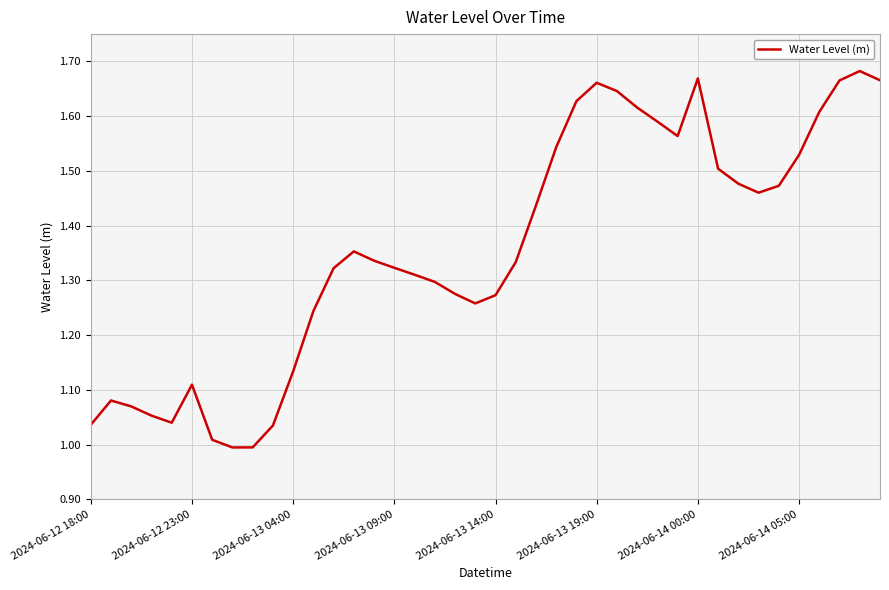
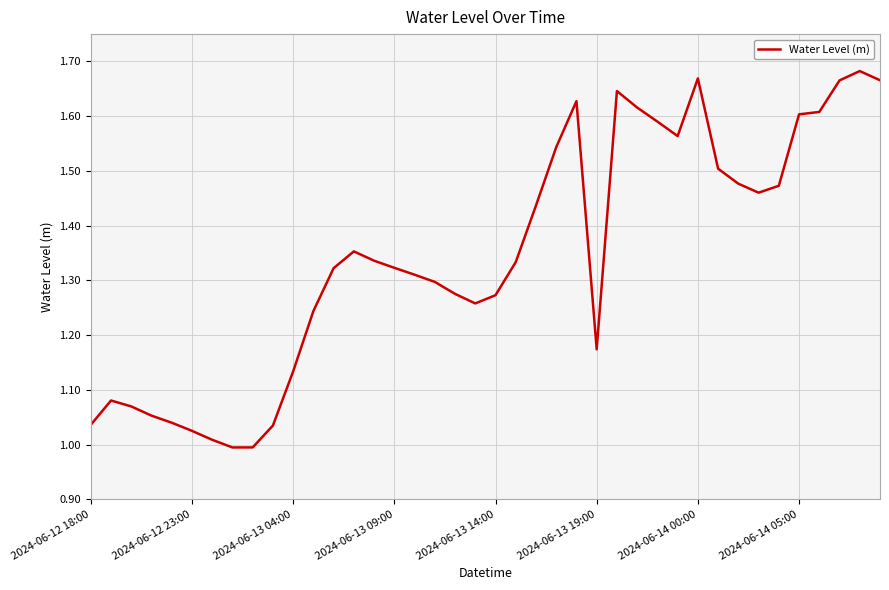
2024-06-12 23:00: 1.11 -> 1.03
2024-06-13 19:00: 1.66 -> 1.17
2024-06-14 05:00: 1.53 -> 1.60
